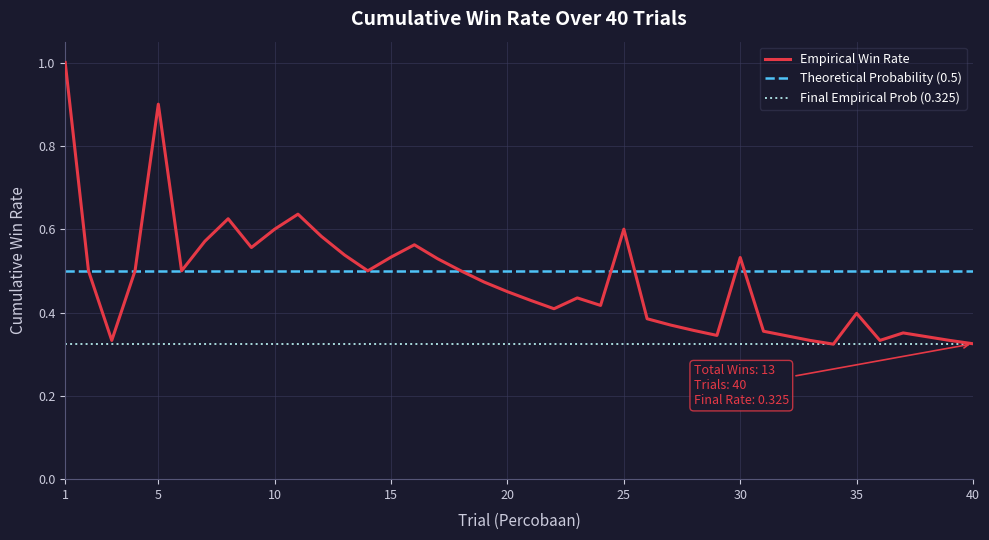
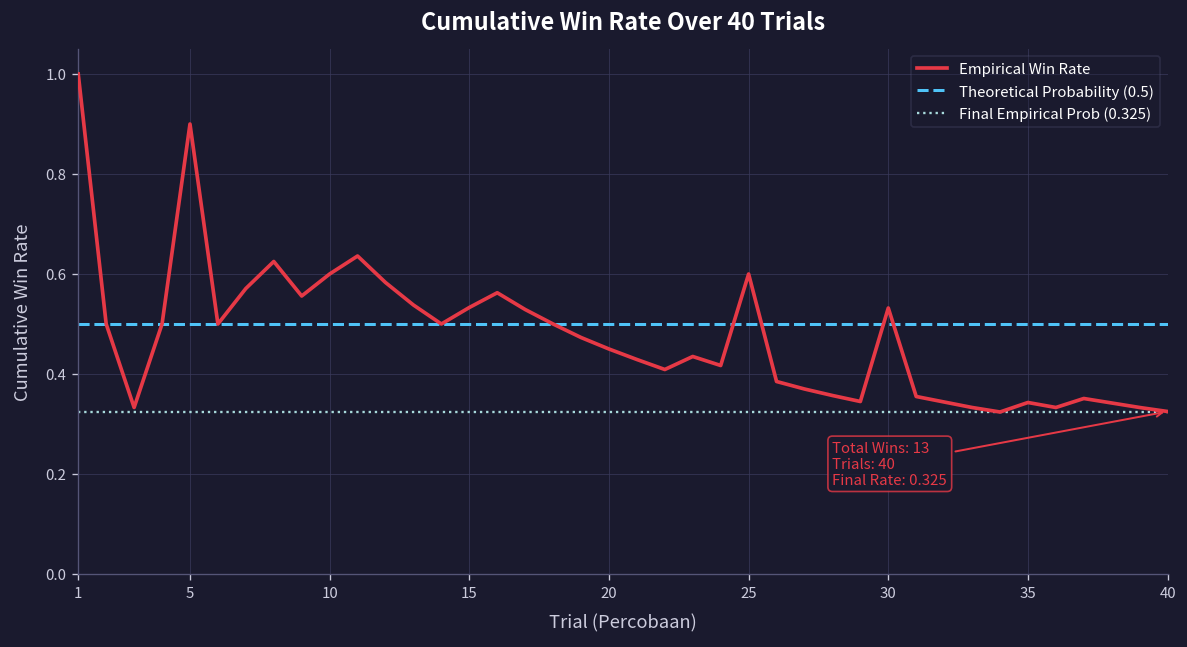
Empirical Win Rate, 35: 0.40 -> 0.34
